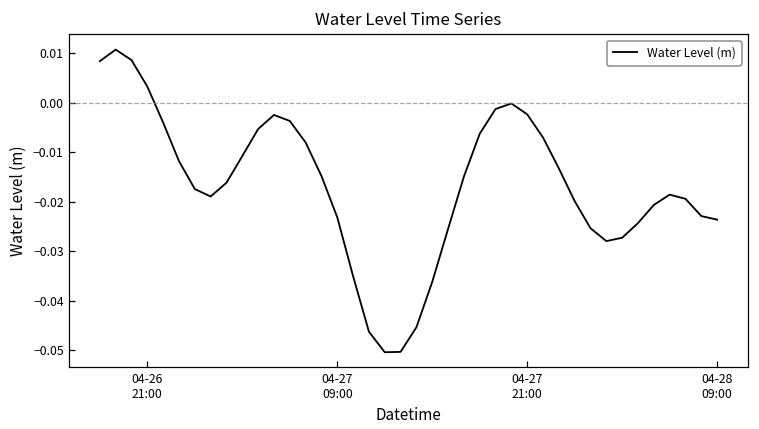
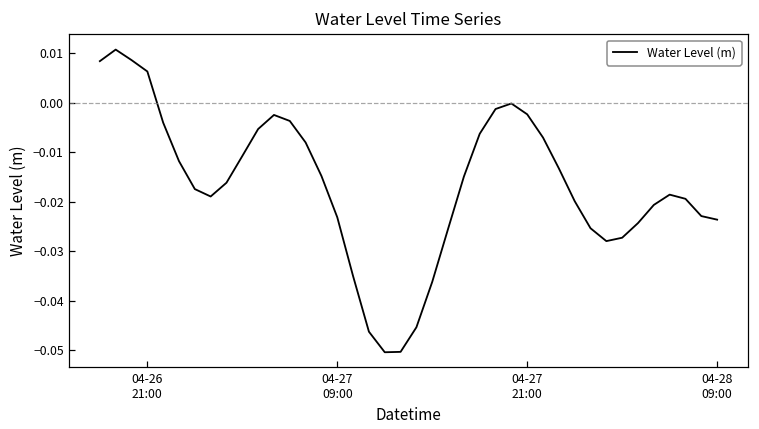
04-26 21:00: 0.003 -> 0.006
